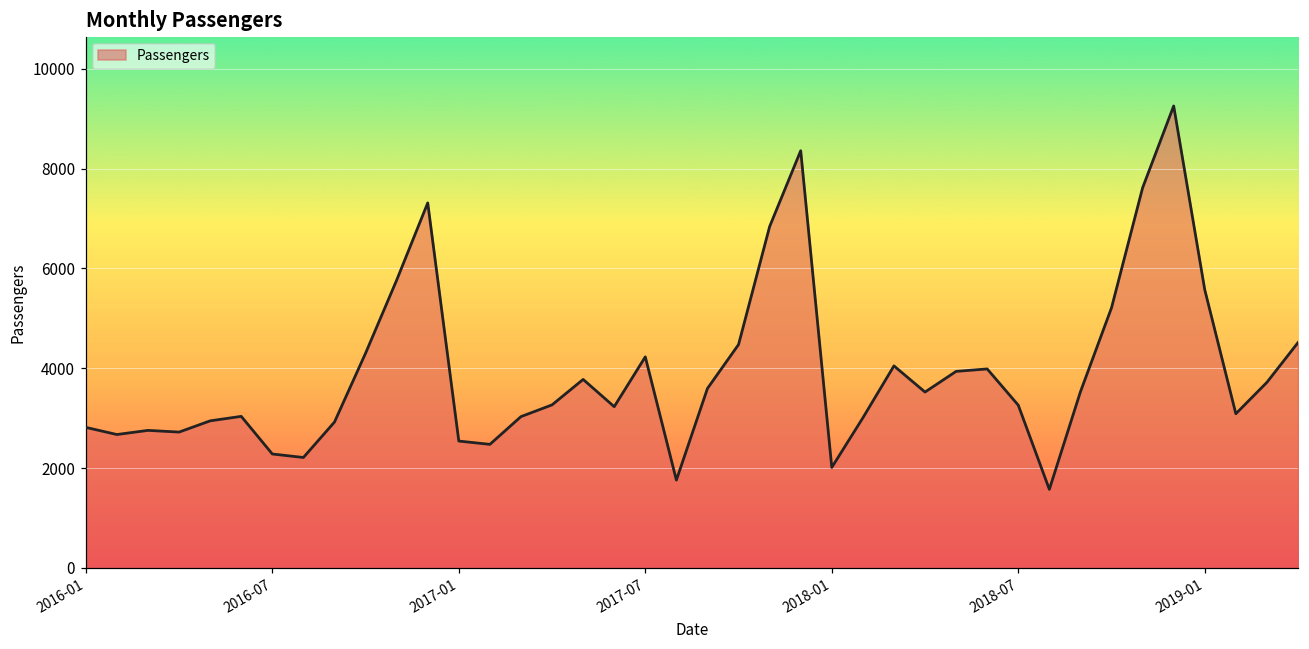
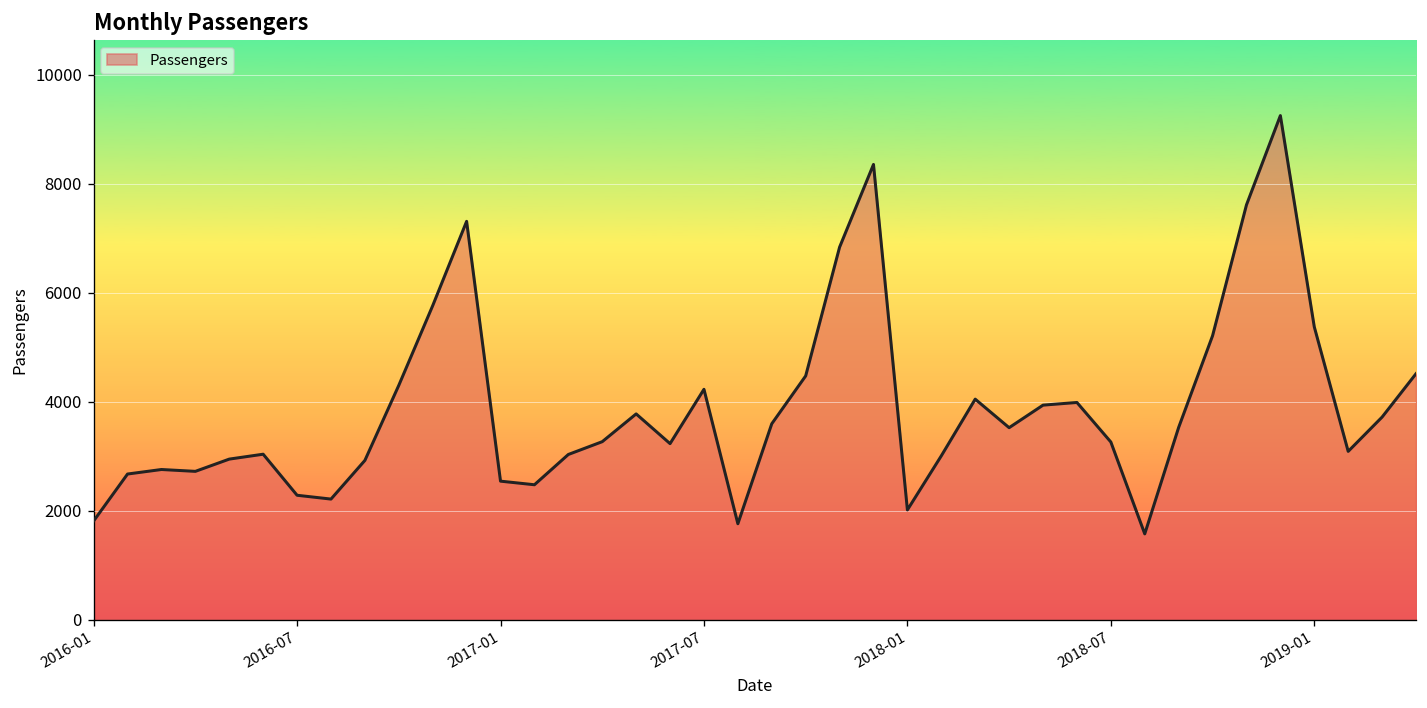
2016-01: 2800 -> 1800
2019-01: 5600 -> 5400
